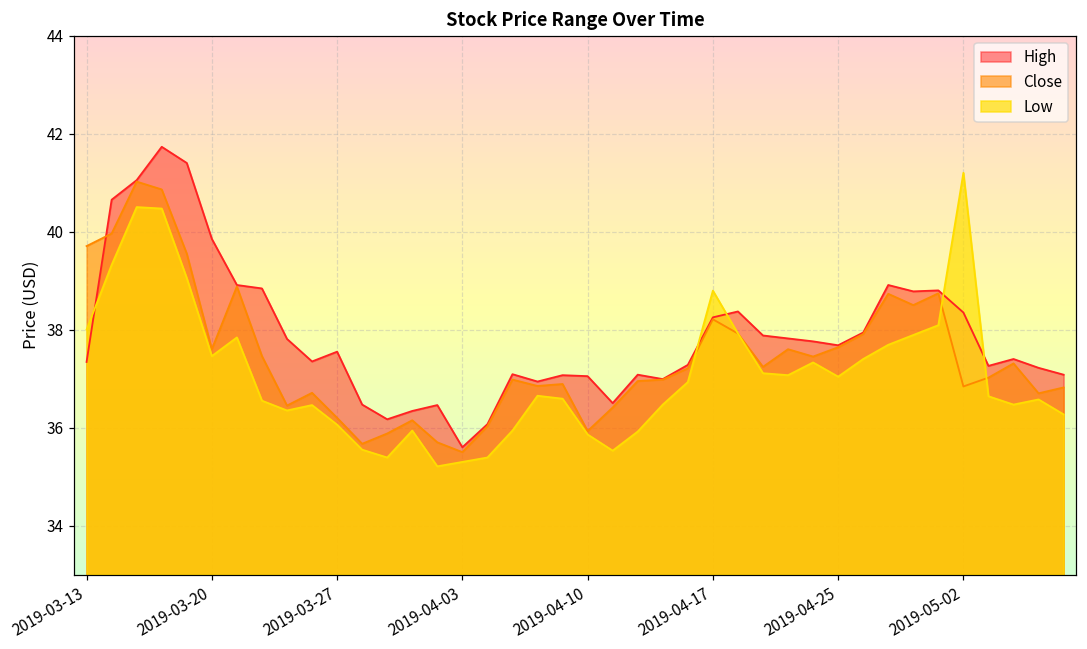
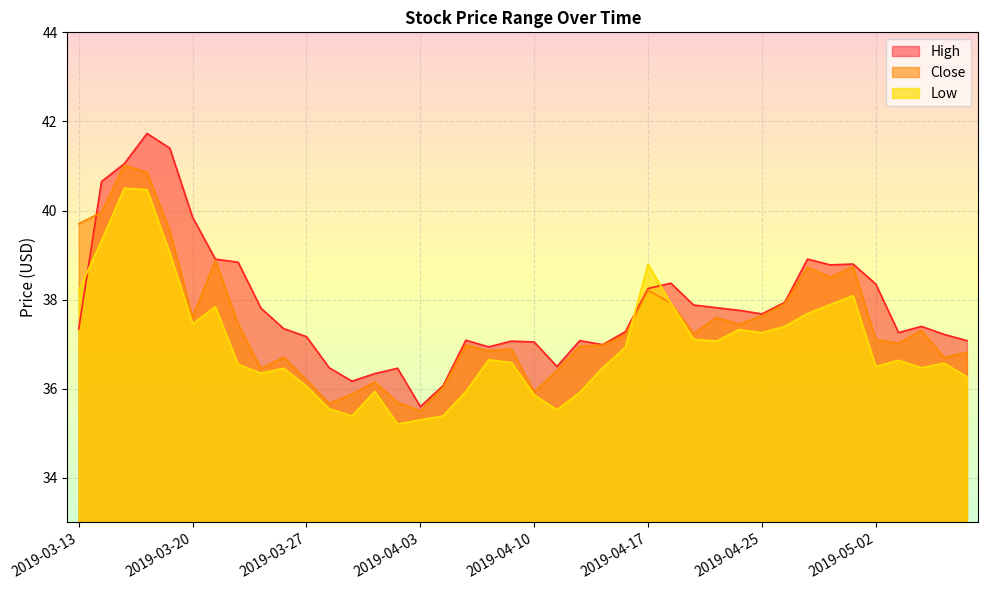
Low, 2019-03-13: 38.0 -> 38.2
High, 2019-03-27: 37.5 -> 37.2
Low, 2019-04-25: 37.0 -> 37.3
Close, 2019-05-02: 36.8 -> 37.1
Low, 2019-05-02: 41.2 -> 36.5
